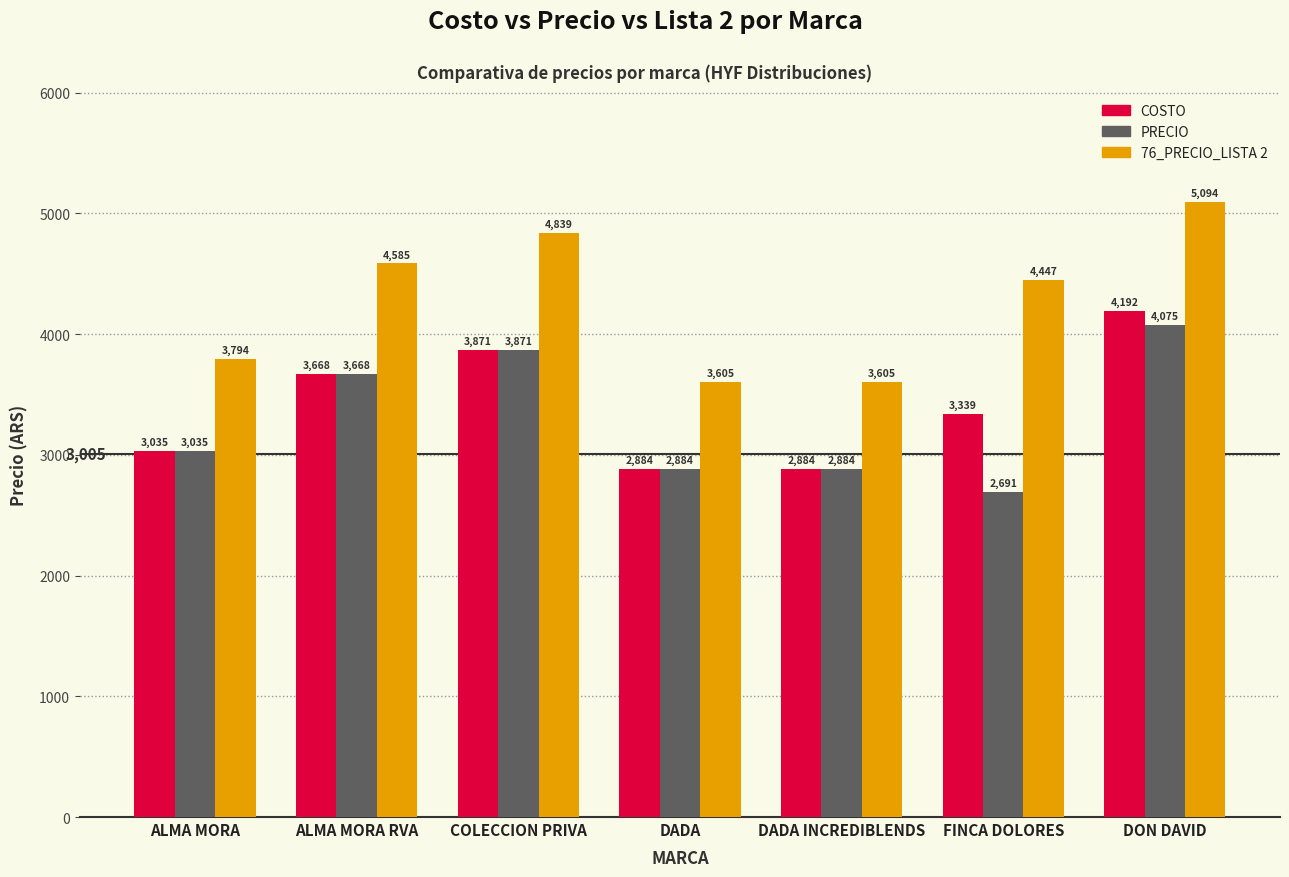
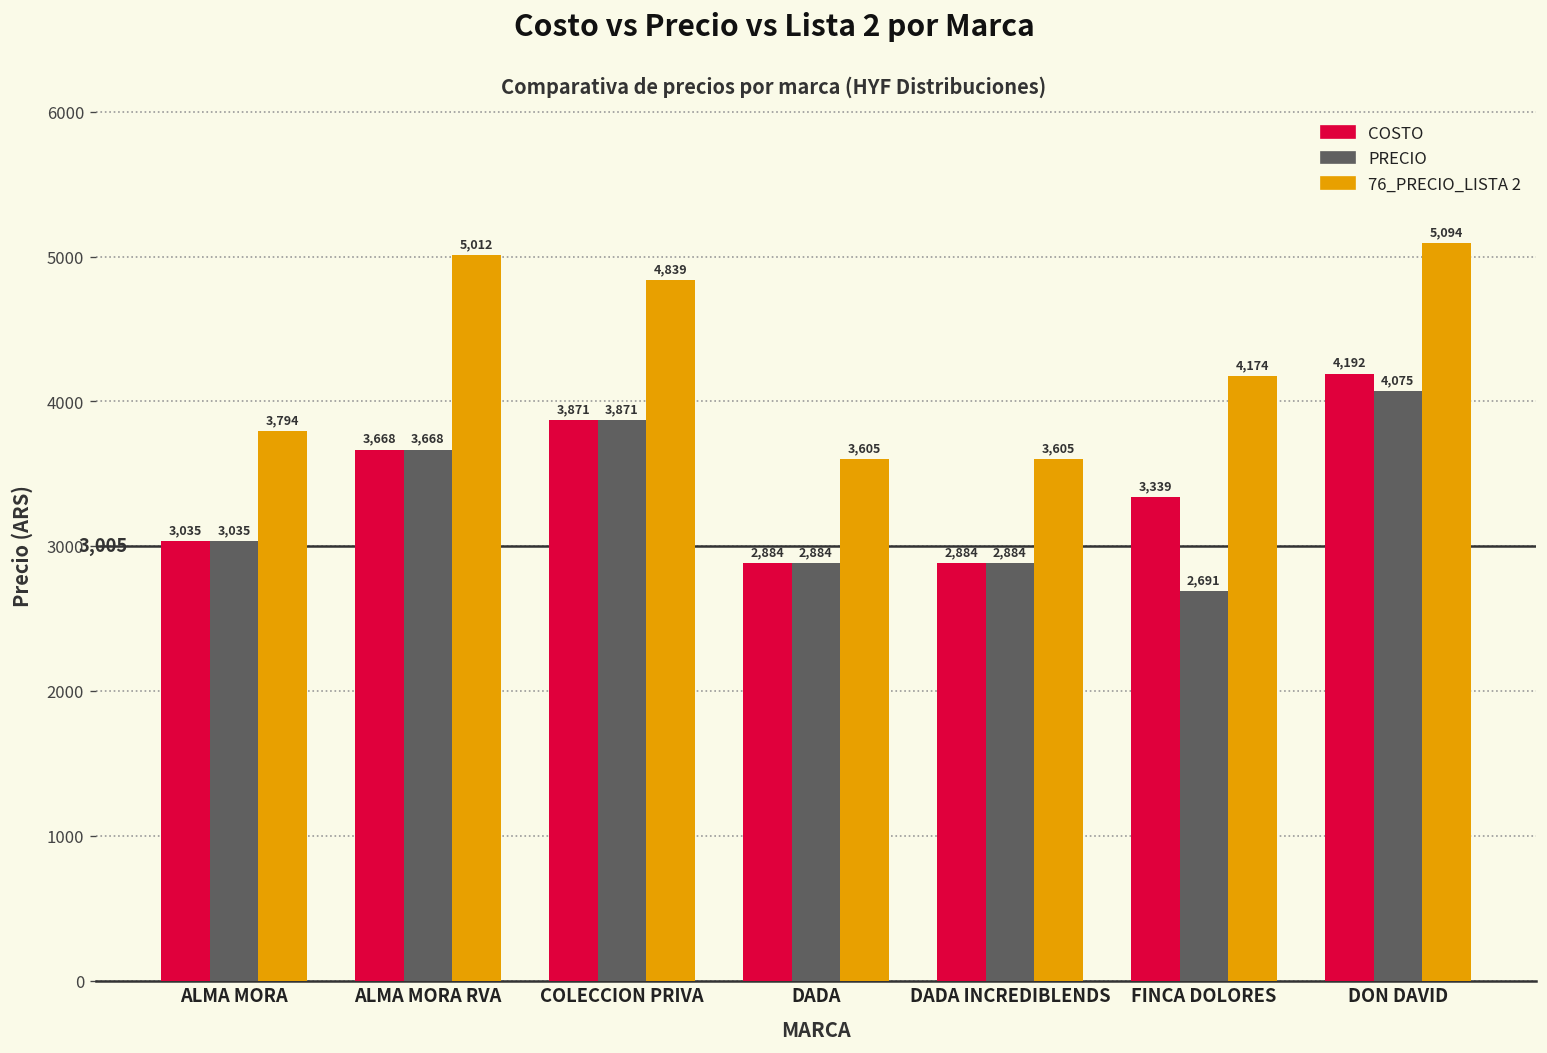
76_PRECIO_LISTA 2, ALMA MORA RVA: 4,585 -> 5,012
76_PRECIO_LISTA 2, FINCA DOLORES: 4,447 -> 4,174
